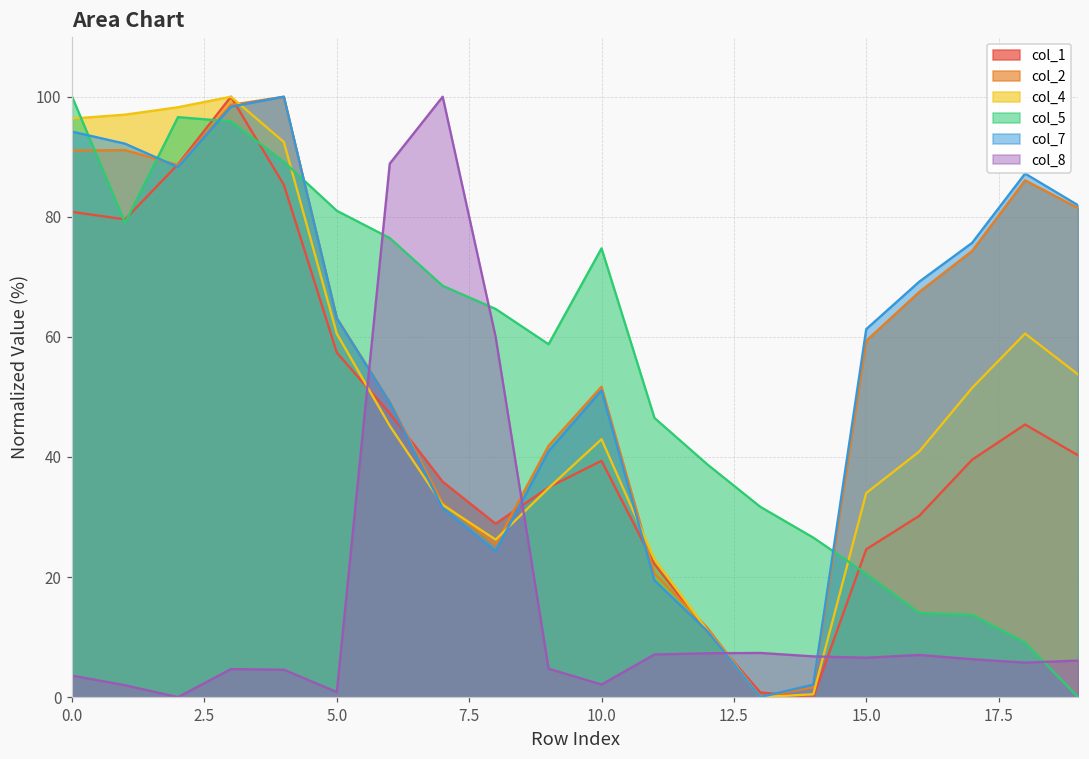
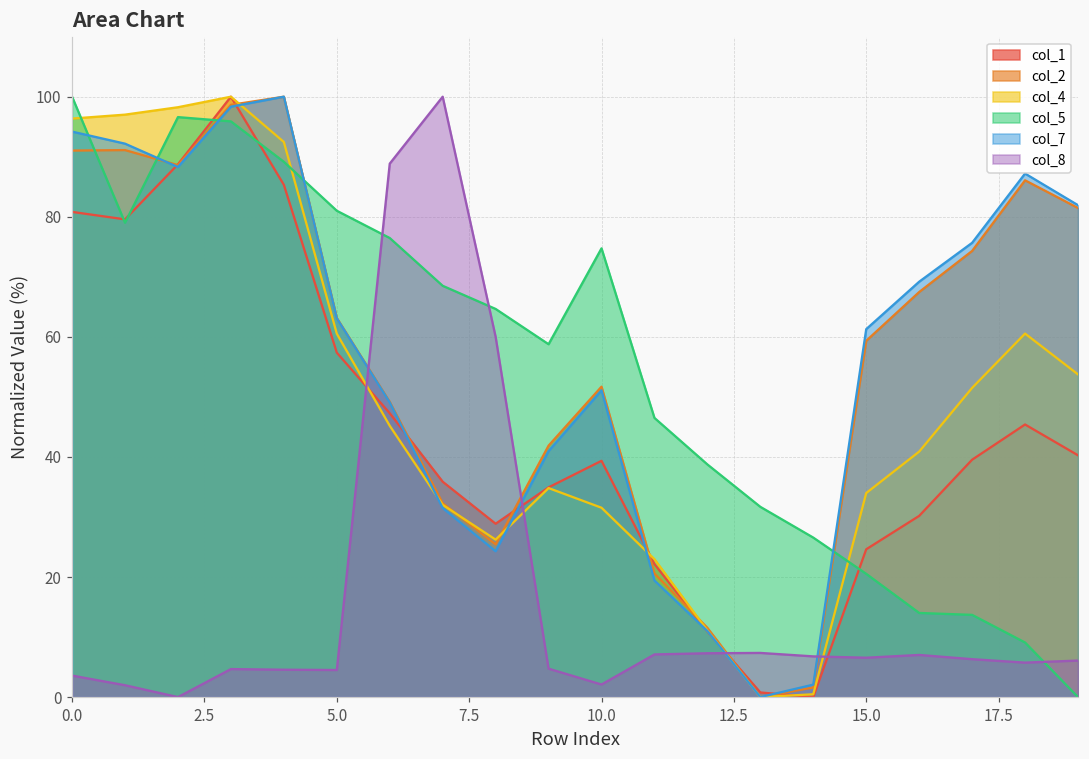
col_8, 5.0: 1 -> 5
col_4, 10.0: 43 -> 32
